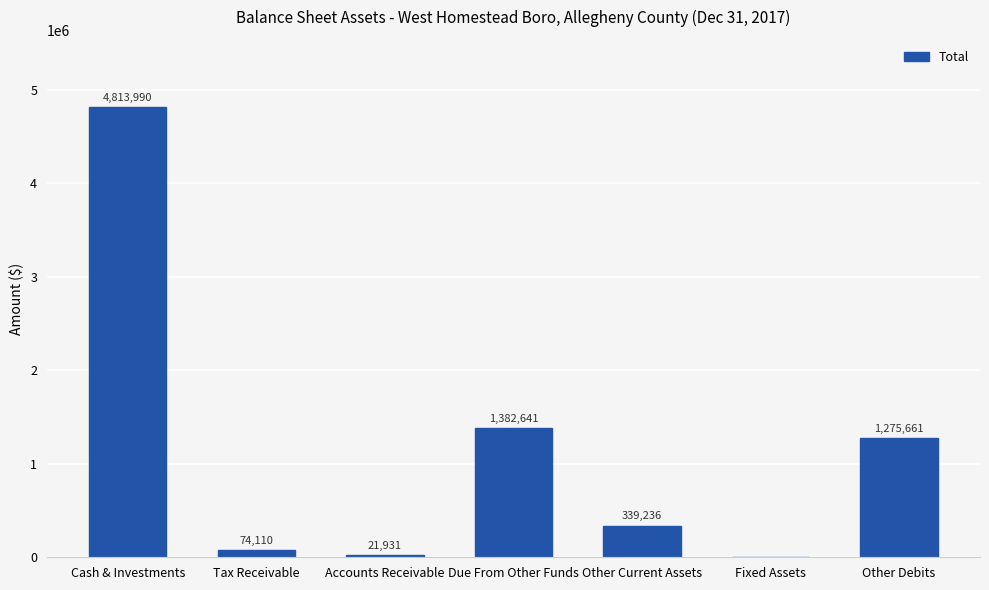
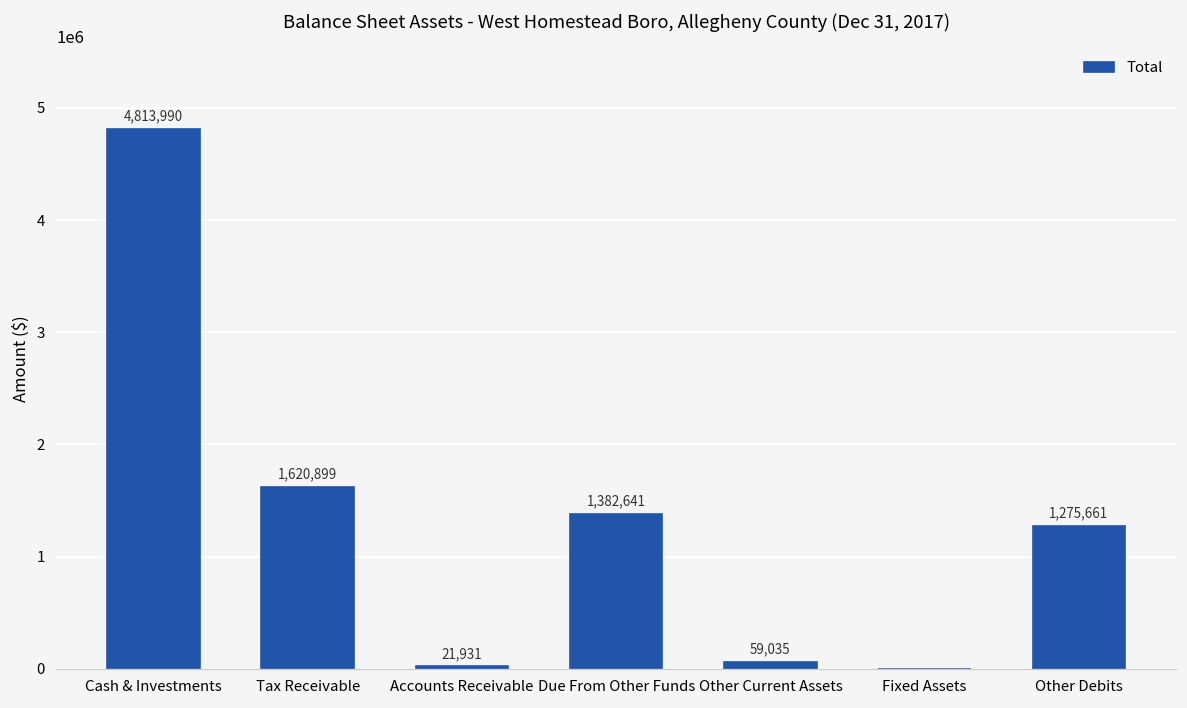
Tax Receivable: 74,110 -> 1,620,899
Other Current Assets: 339,236 -> 59,035
